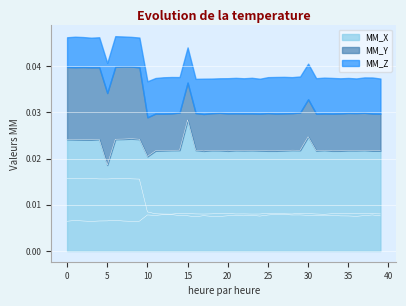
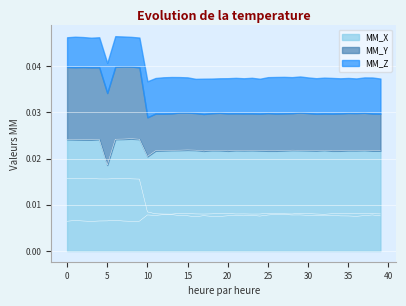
MM_X, 15: 0.028 -> 0.022
MM_X, 30: 0.025 -> 0.022
